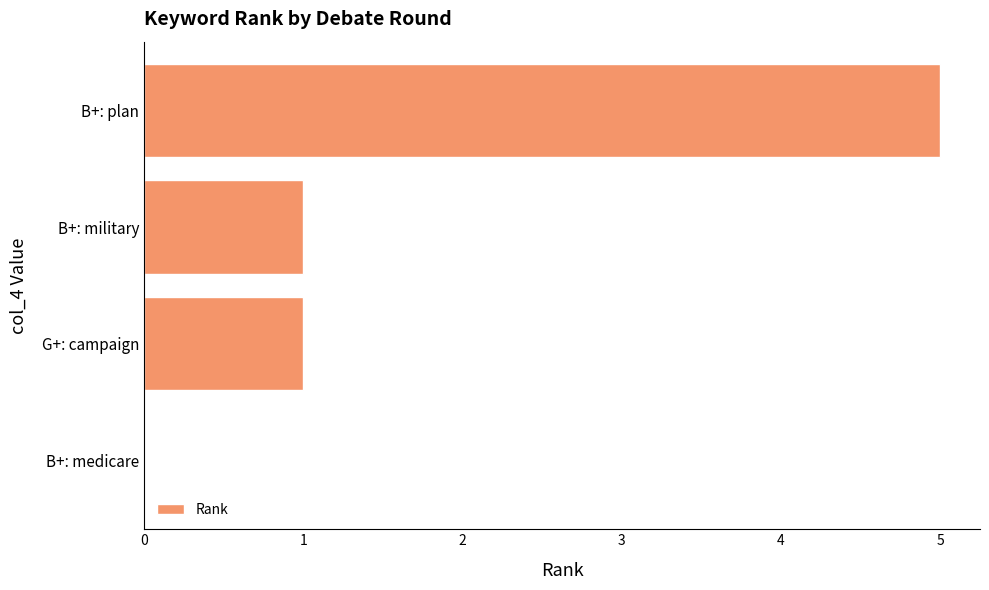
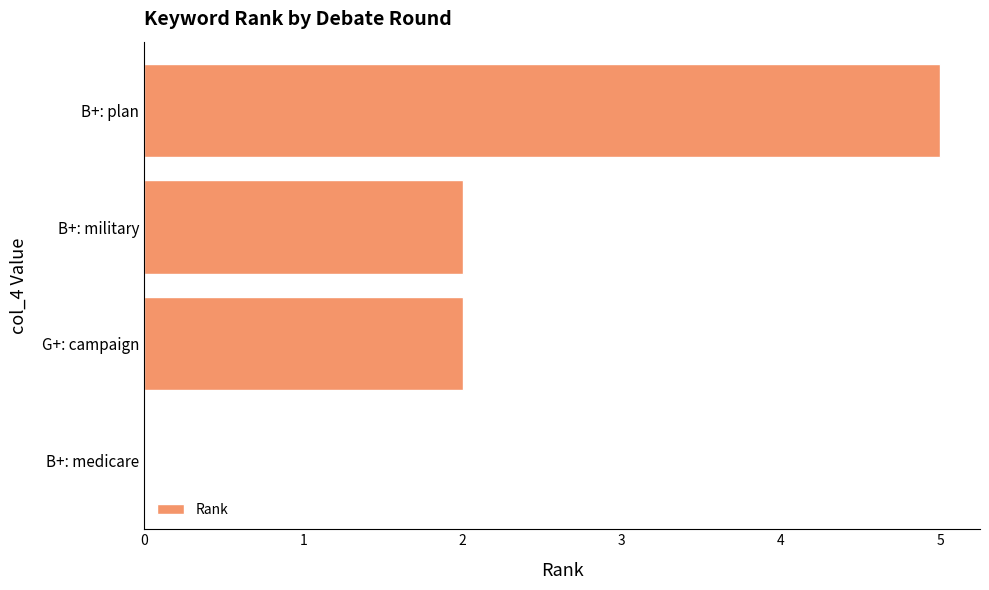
B+: military: 1 -> 2
G+: campaign: 1 -> 2
